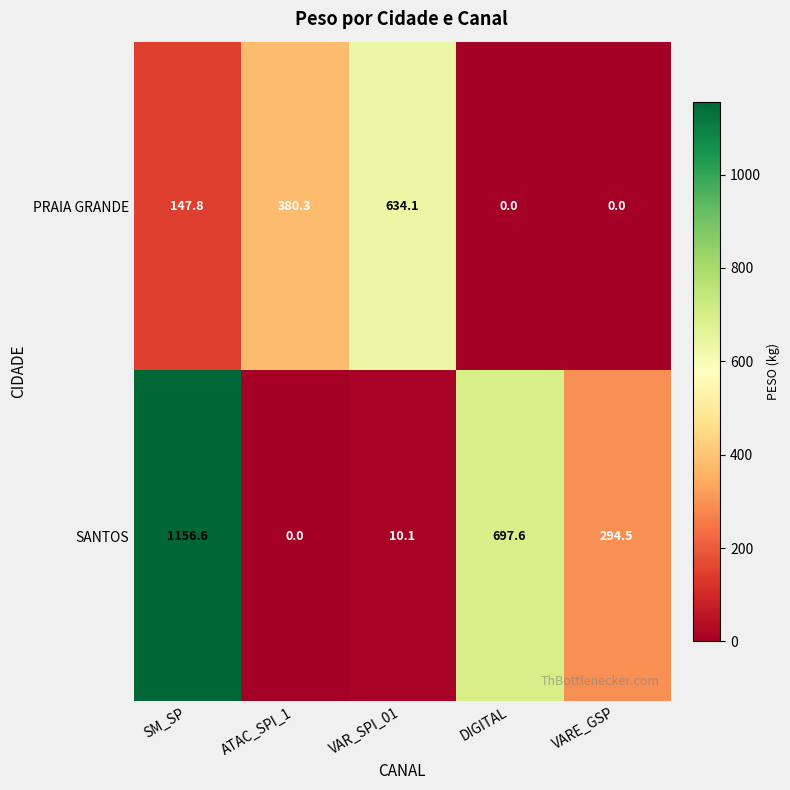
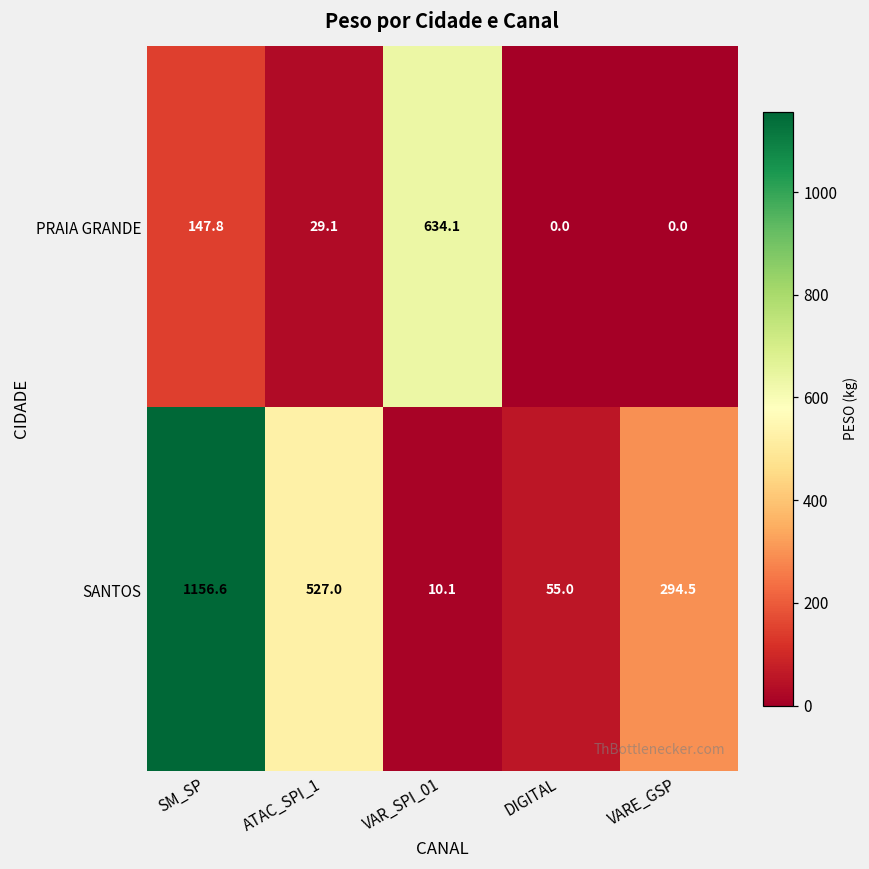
PRAIA GRANDE, ATAC_SPI_1: 380.3 -> 29.1
SANTOS, ATAC_SPI_1: 0.0 -> 527.0
SANTOS, DIGITAL: 697.6 -> 55.0
